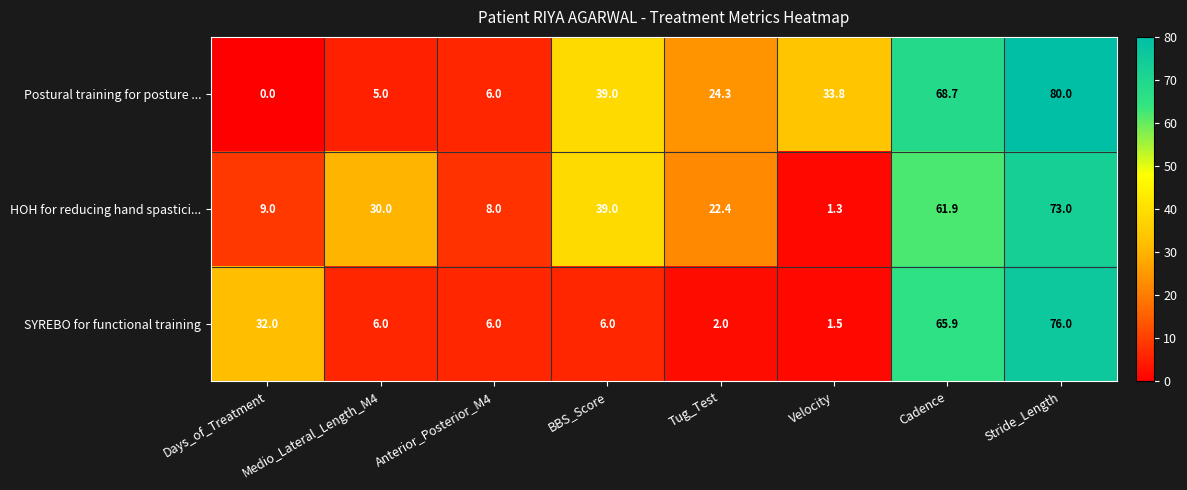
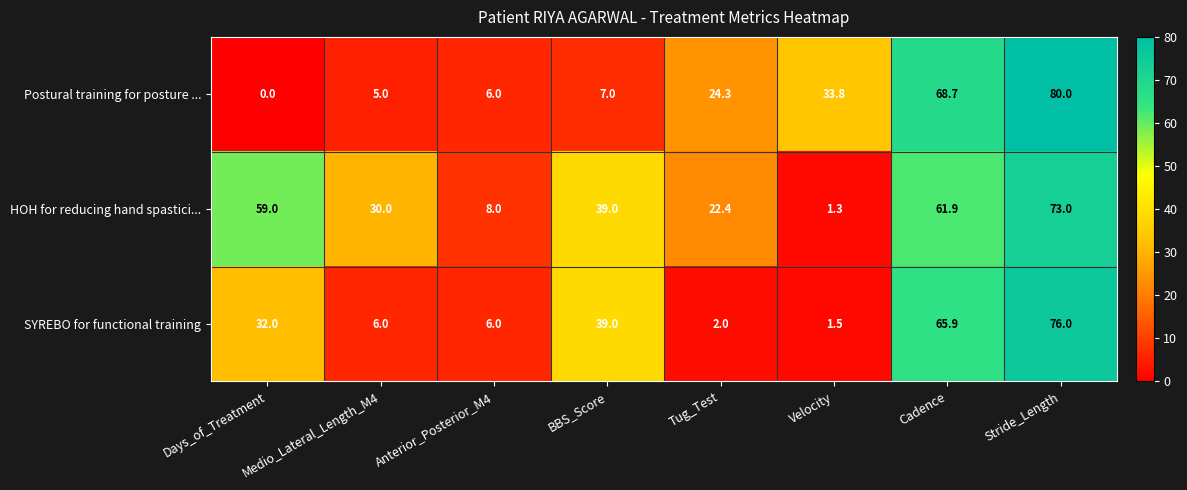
Postural training for posture ..., BBS_Score: 39.0 -> 7.0
HOH for reducing hand spastici..., Days_of_Treatment: 9.0 -> 59.0
SYREBO for functional training, BBS_Score: 6.0 -> 39.0
